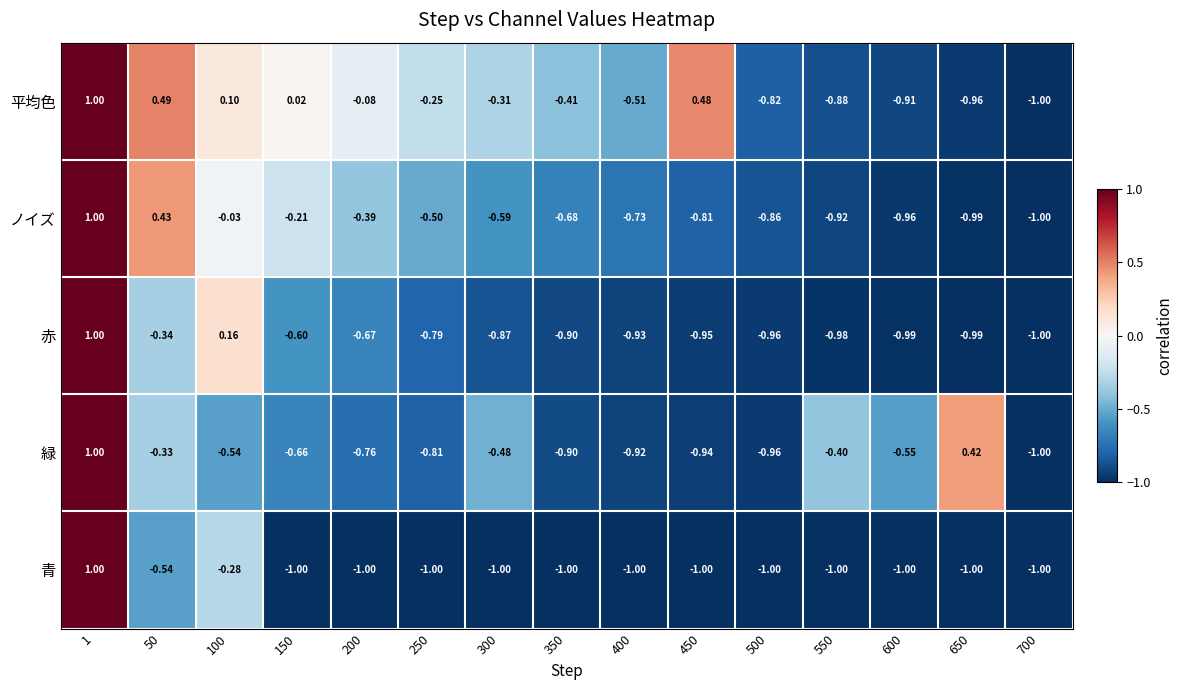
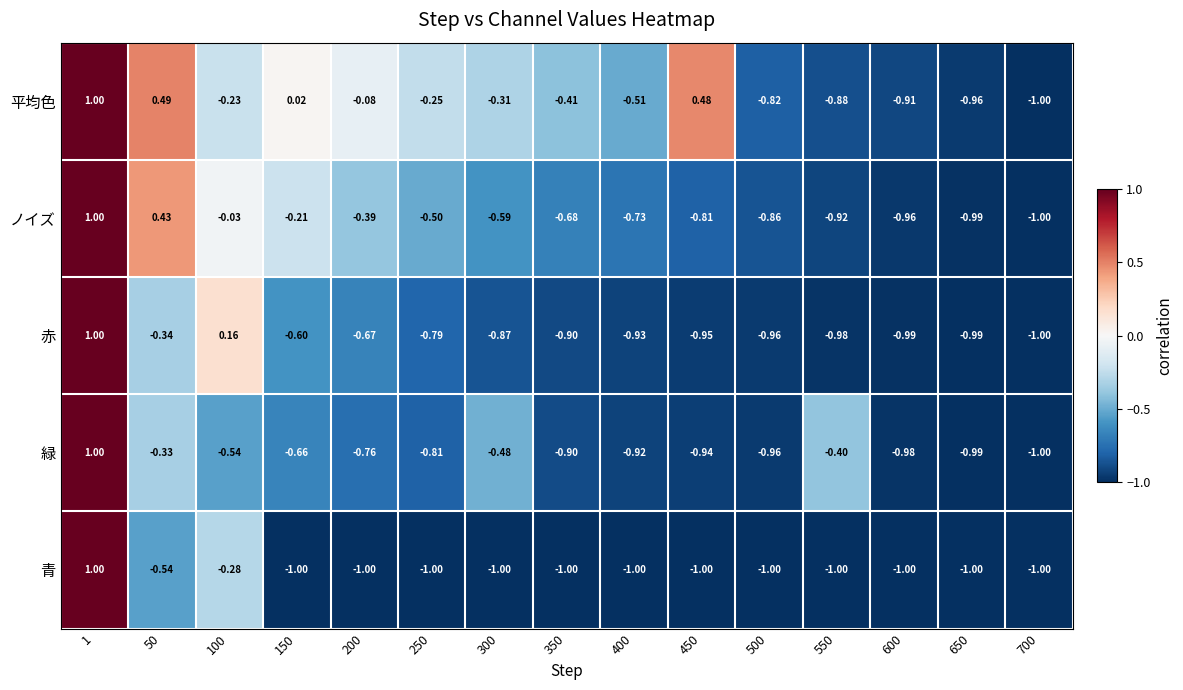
平均色, 100: 0.10 -> -0.23
緑, 600: -0.55 -> -0.98
緑, 650: 0.42 -> -0.99
